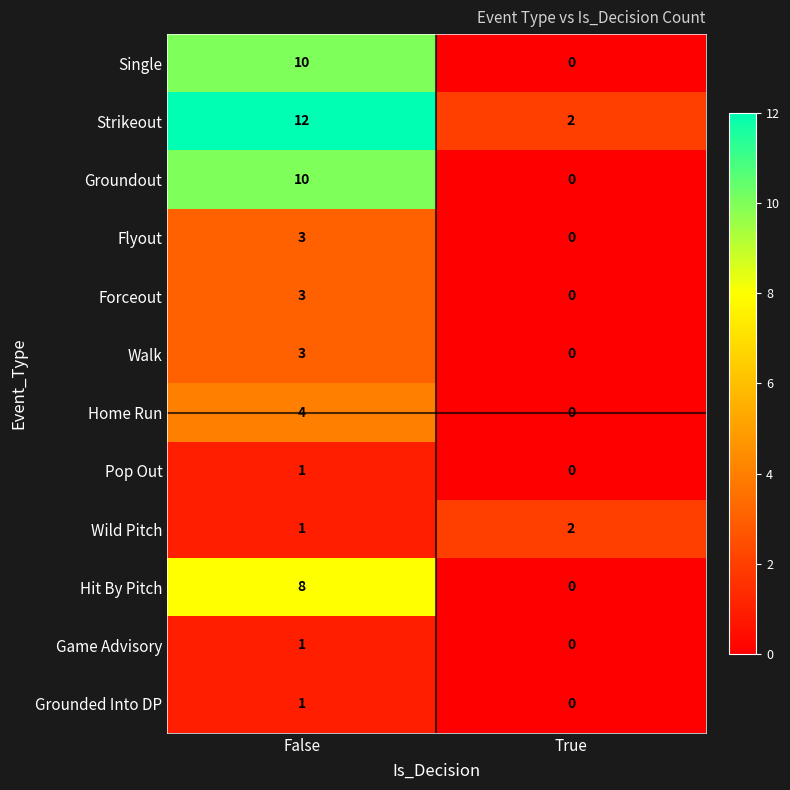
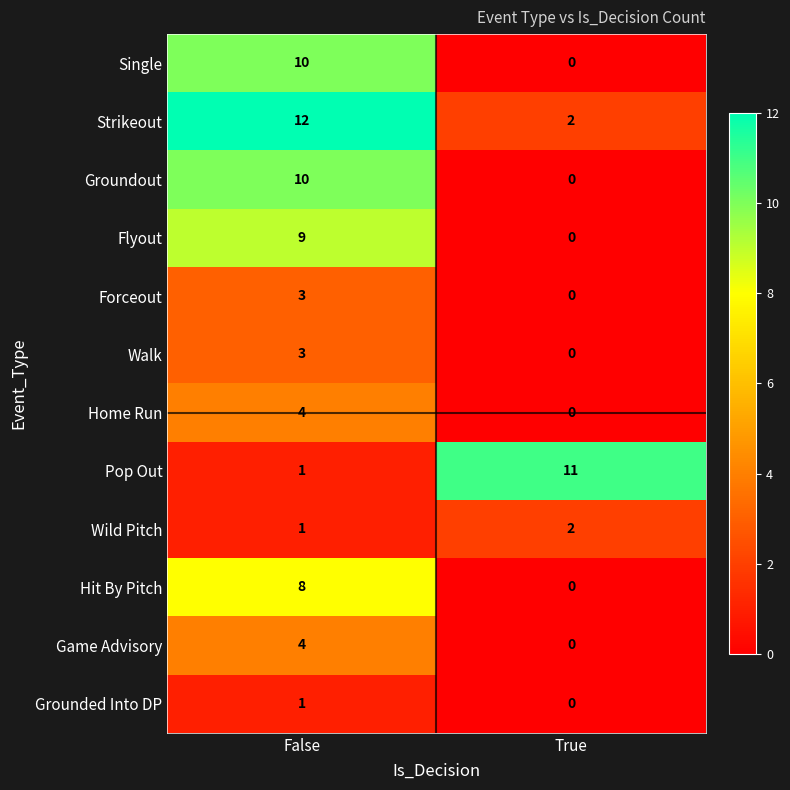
Flyout, False: 3 -> 9
Pop Out, True: 0 -> 11
Game Advisory, False: 1 -> 4
